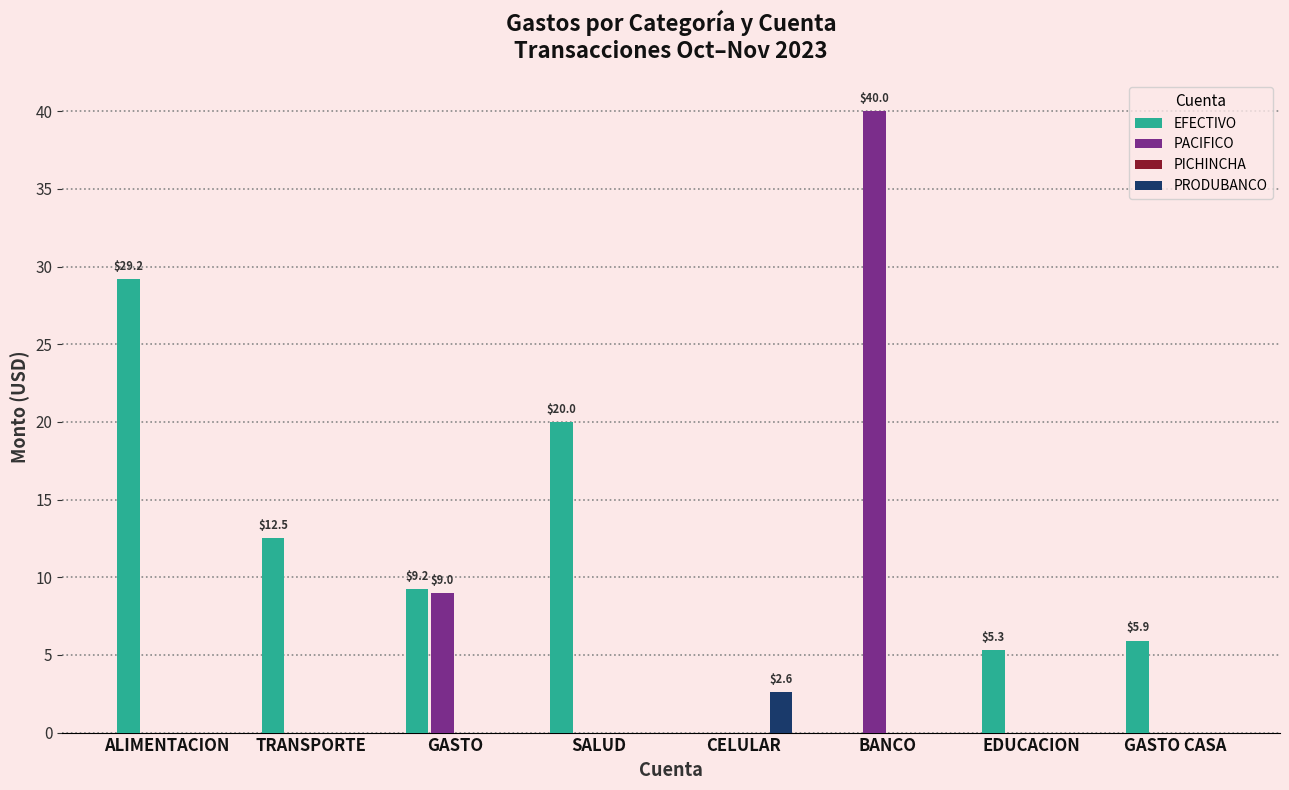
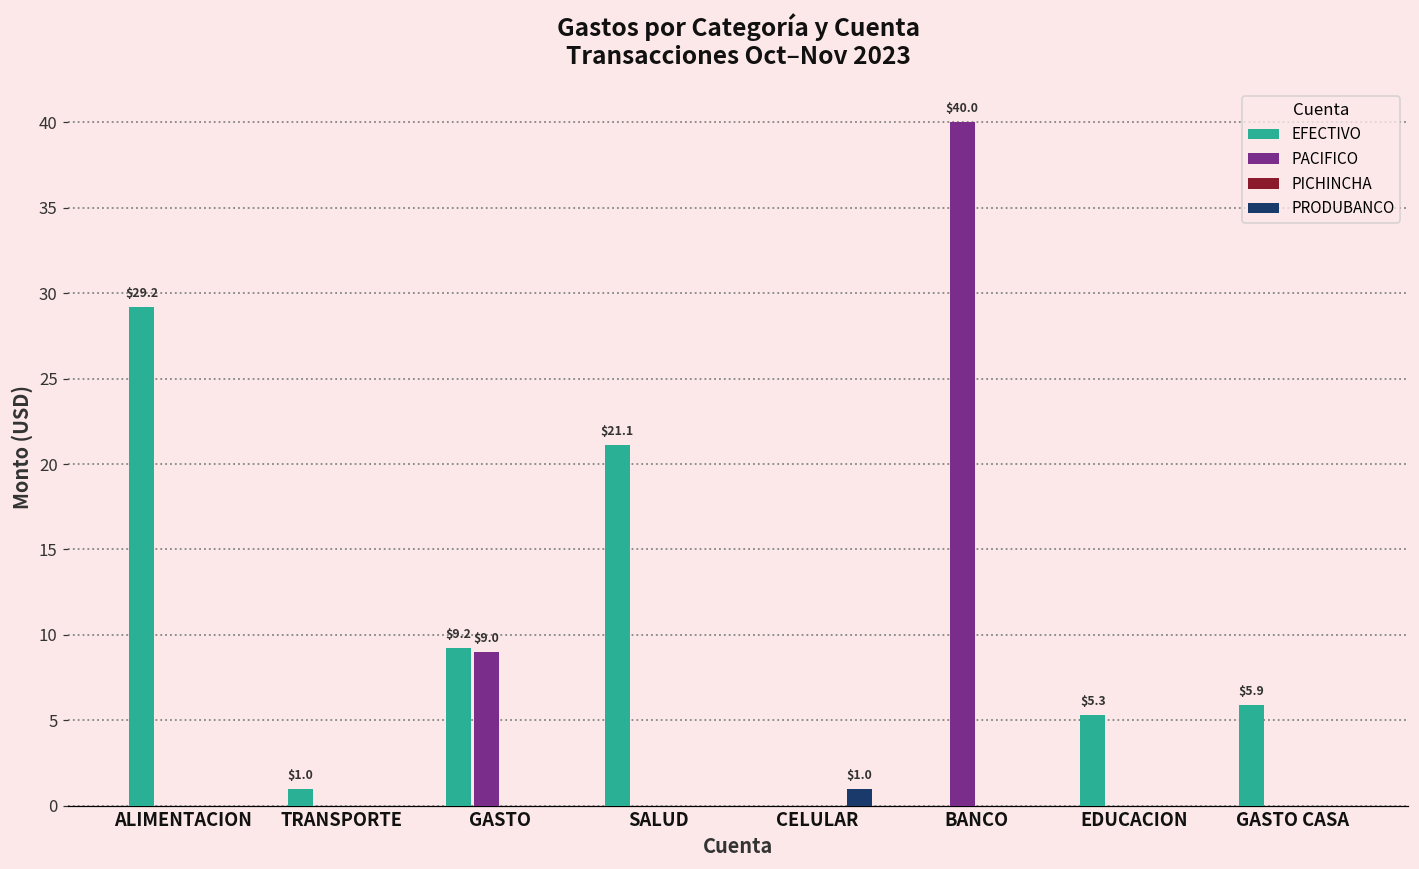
EFECTIVO, TRANSPORTE: $12.5 -> $1.0
EFECTIVO, SALUD: $20.0 -> $21.1
PRODUBANCO, CELULAR: $2.6 -> $1.0
